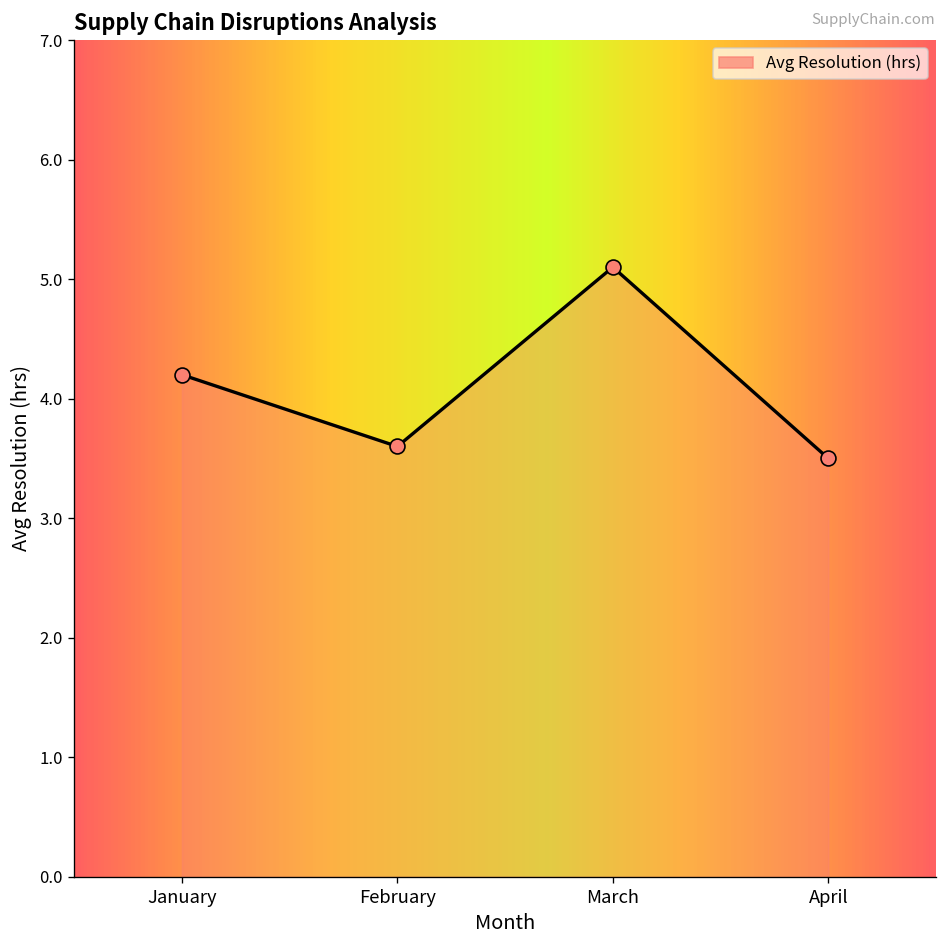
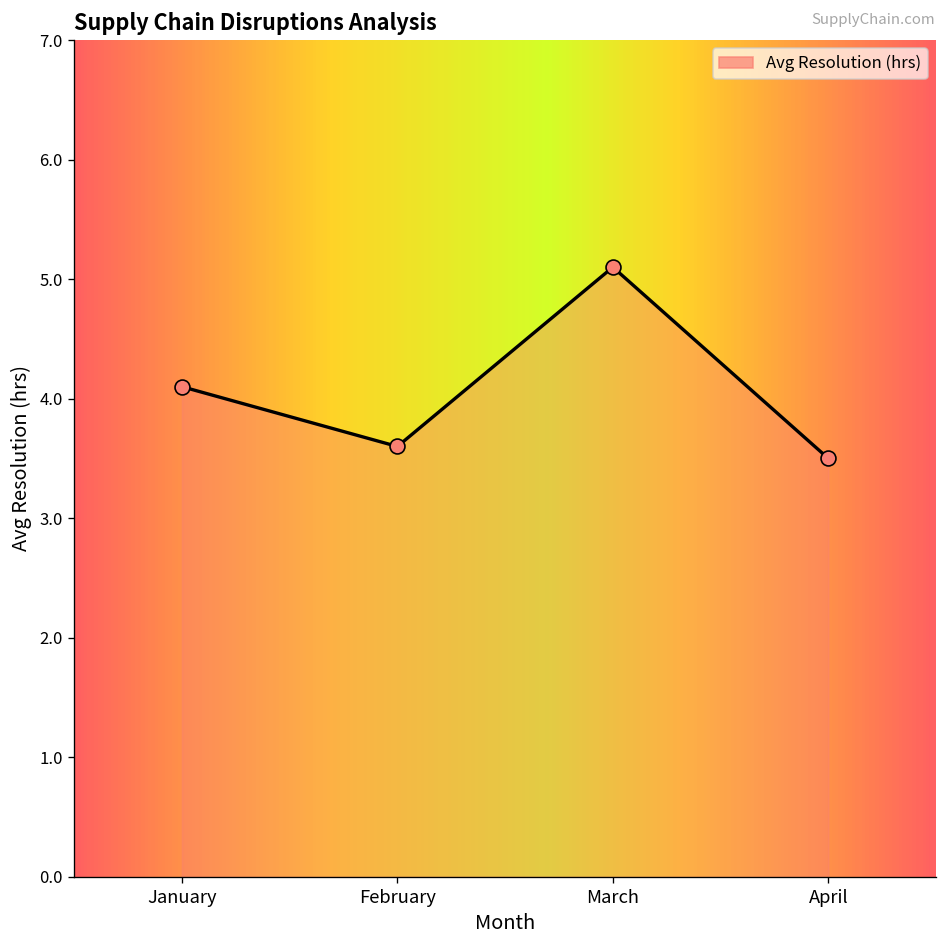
January: 4.2 -> 4.1
